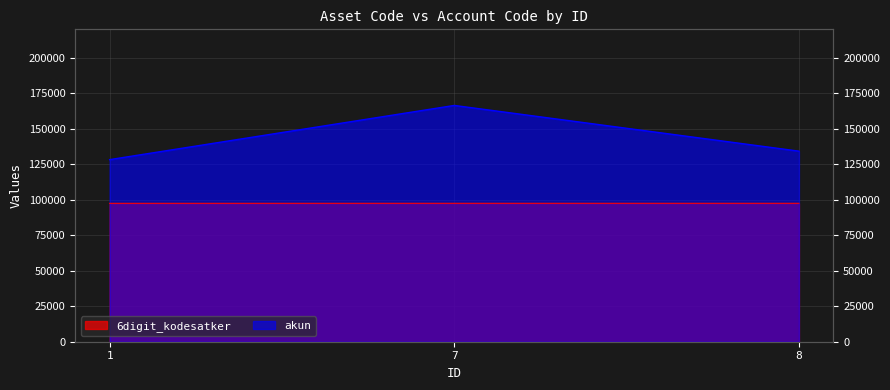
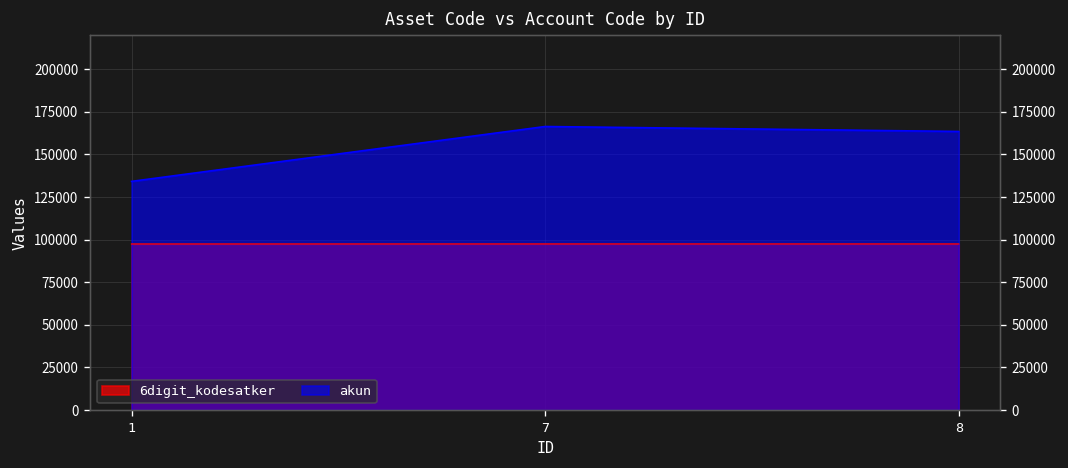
akun, 1: 128000 -> 134000
akun, 8: 134000 -> 164000
